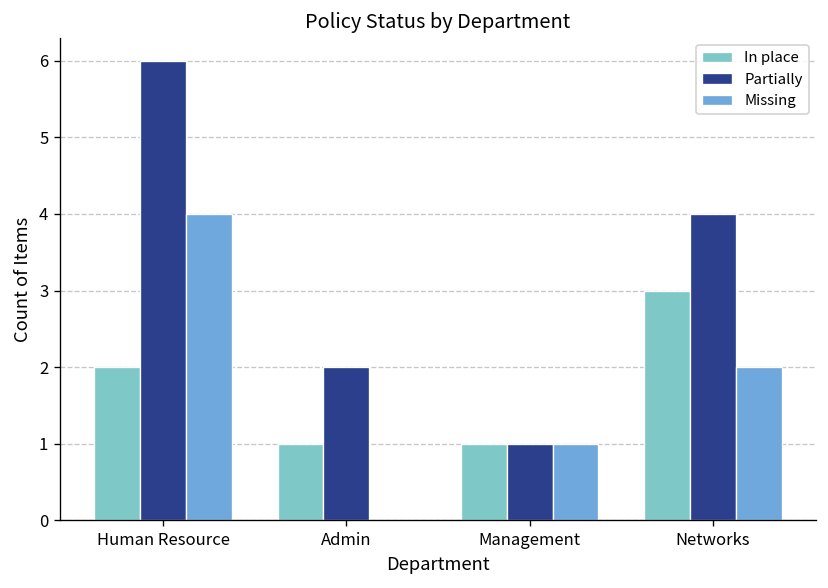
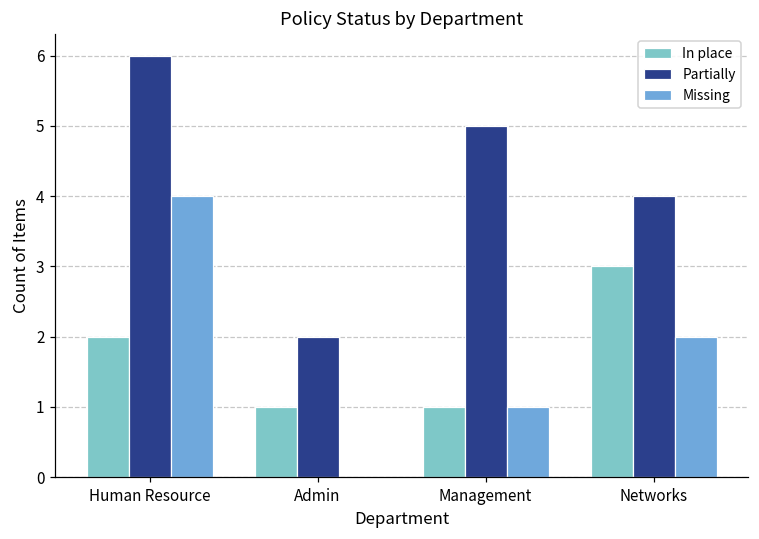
Partially, Management: 1 -> 5
